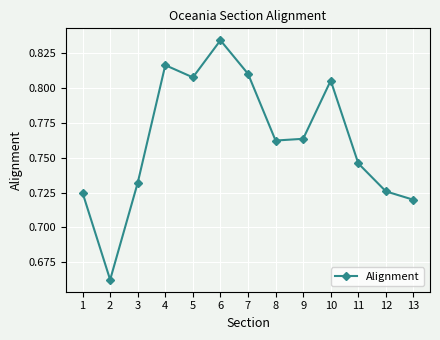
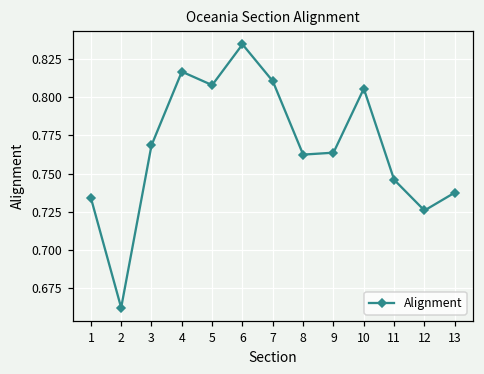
1: 0.725 -> 0.734
3: 0.732 -> 0.768
13: 0.720 -> 0.738
